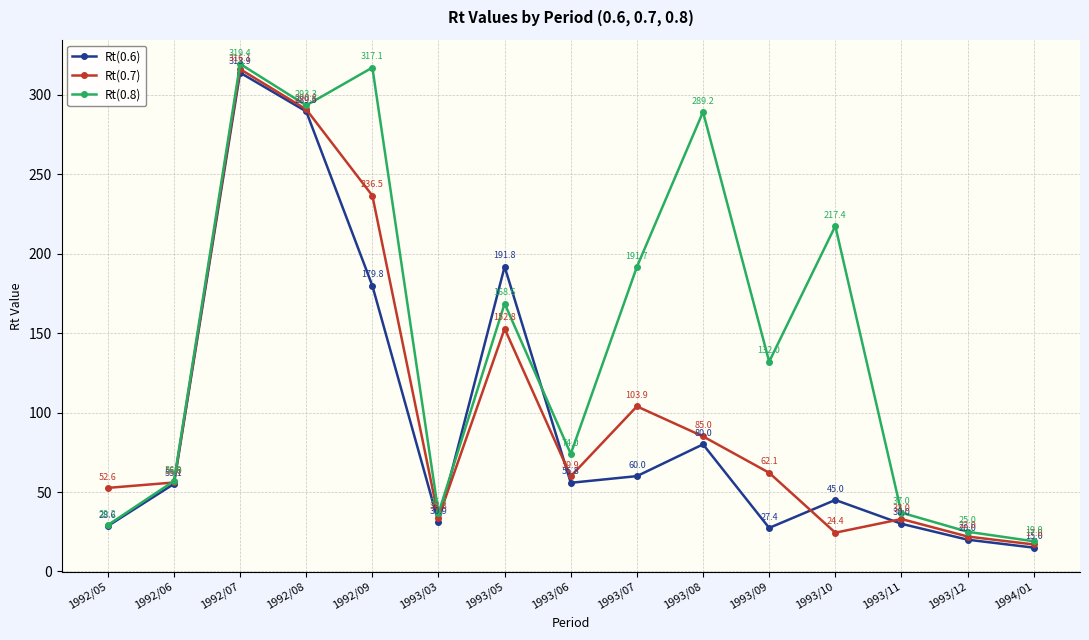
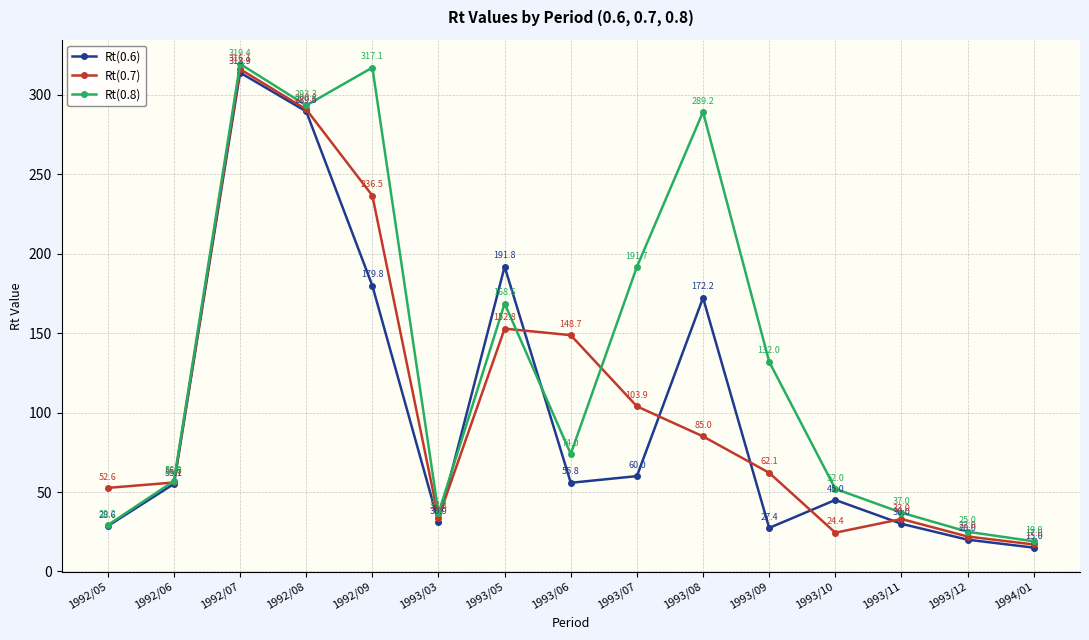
Rt(0.7), 1993/06: 59.9 -> 148.7
Rt(0.6), 1993/08: 80.0 -> 172.2
Rt(0.8), 1993/10: 217.4 -> 52.0
